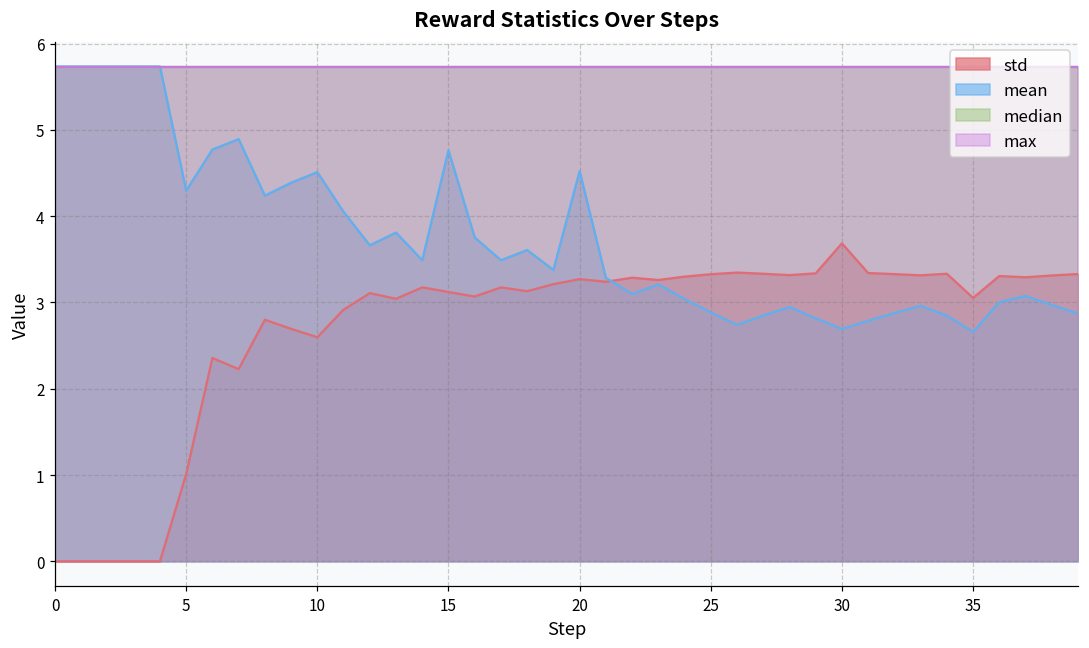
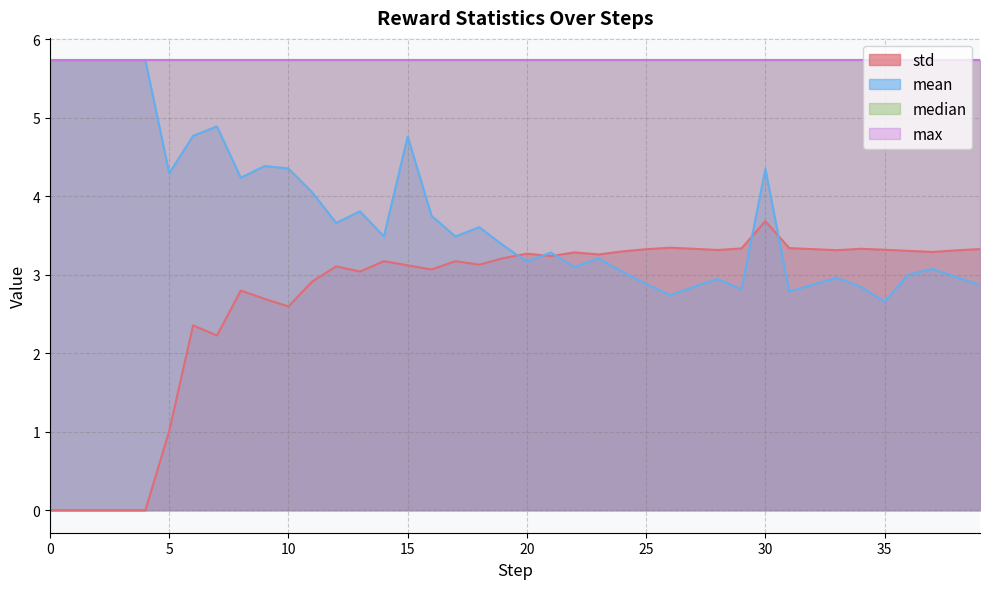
mean, 10: 4.5 -> 4.4
mean, 20: 4.5 -> 3.2
mean, 30: 2.7 -> 4.4
std, 35: 3.1 -> 3.3
